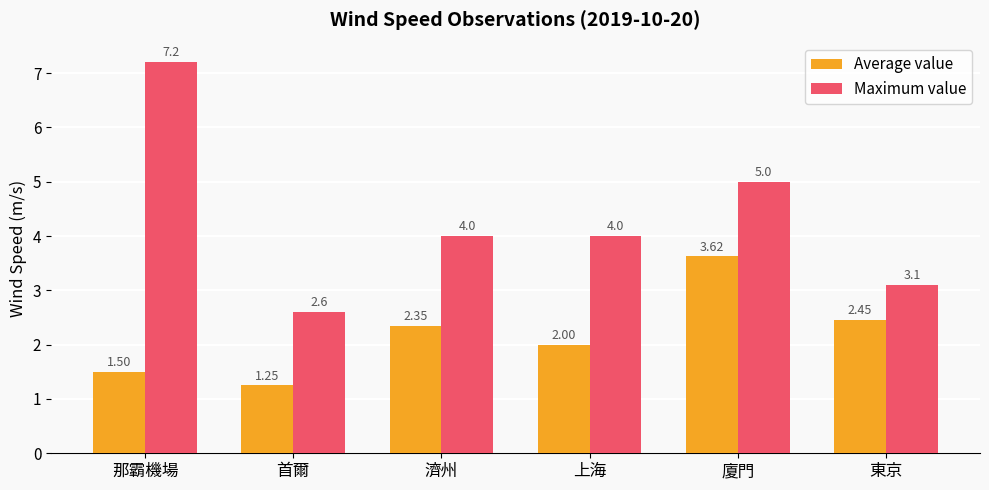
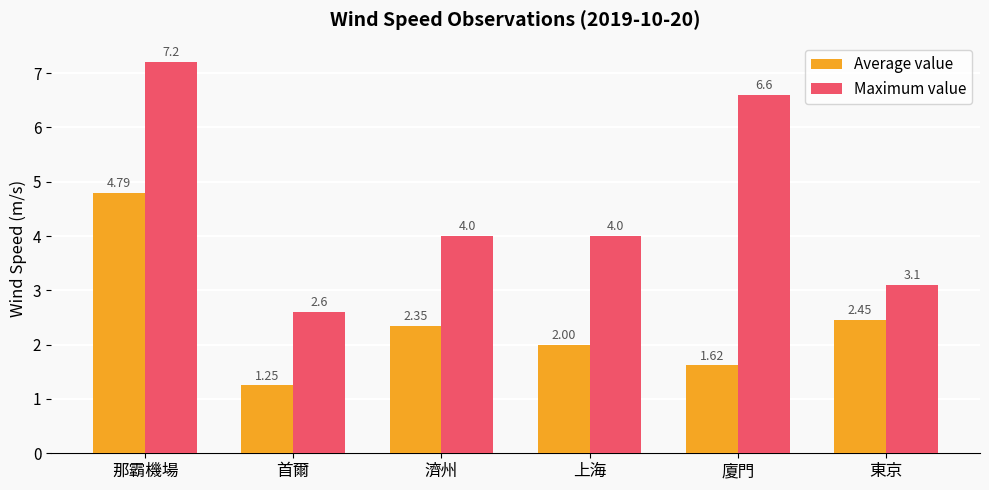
Average value, 那霸機場: 1.50 -> 4.79
Average value, 廈門: 3.62 -> 1.62
Maximum value, 廈門: 5.0 -> 6.6
